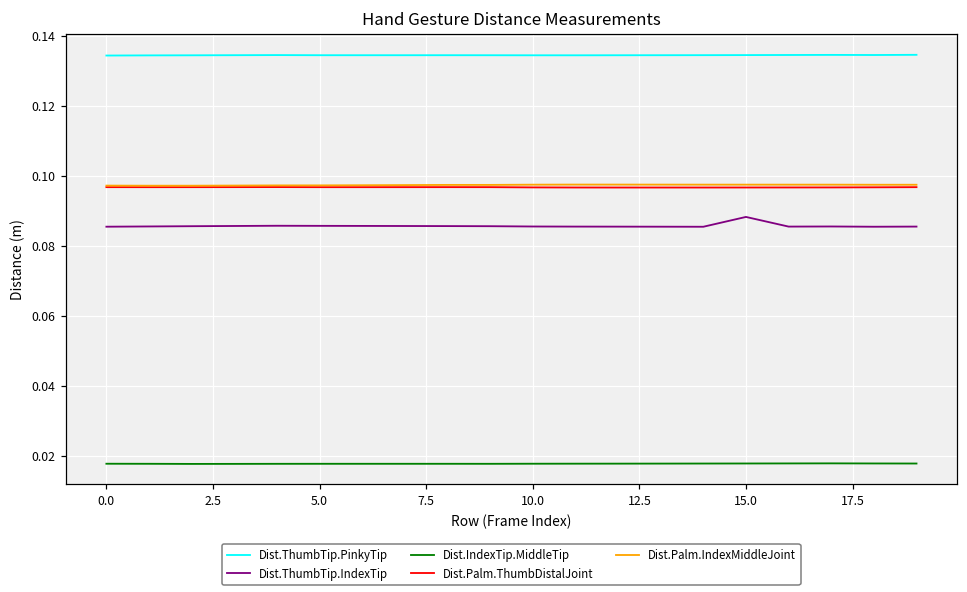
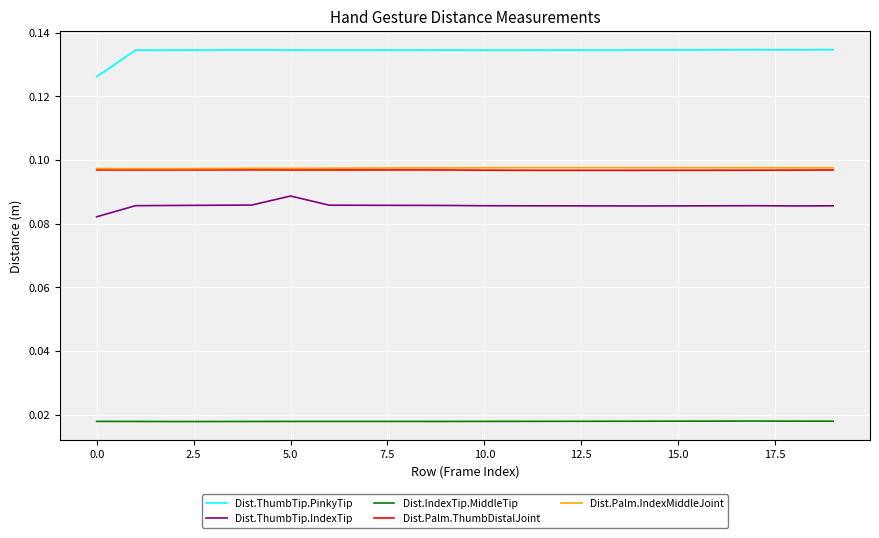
Dist.ThumbTip.PinkyTip, 0.0: 0.134 -> 0.126
Dist.ThumbTip.IndexTip, 0.0: 0.086 -> 0.082
Dist.ThumbTip.IndexTip, 5.0: 0.086 -> 0.089
Dist.ThumbTip.IndexTip, 15.0: 0.088 -> 0.086
